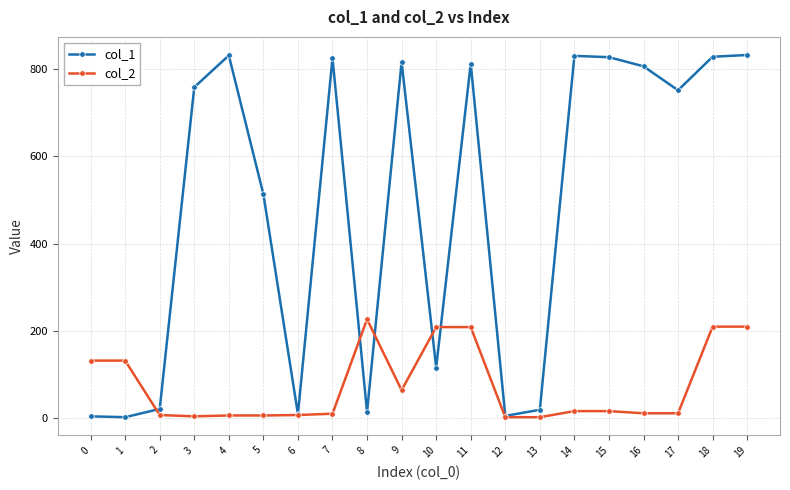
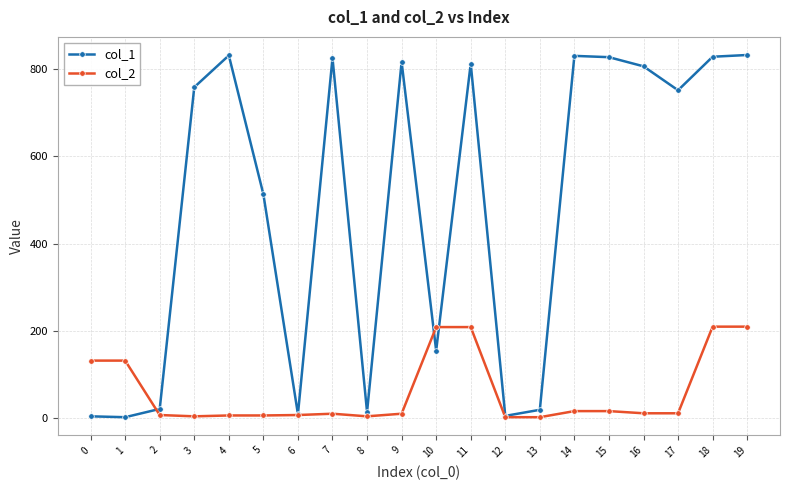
col_2, 8: 230 -> 0
col_2, 9: 60 -> 10
col_1, 10: 120 -> 150
